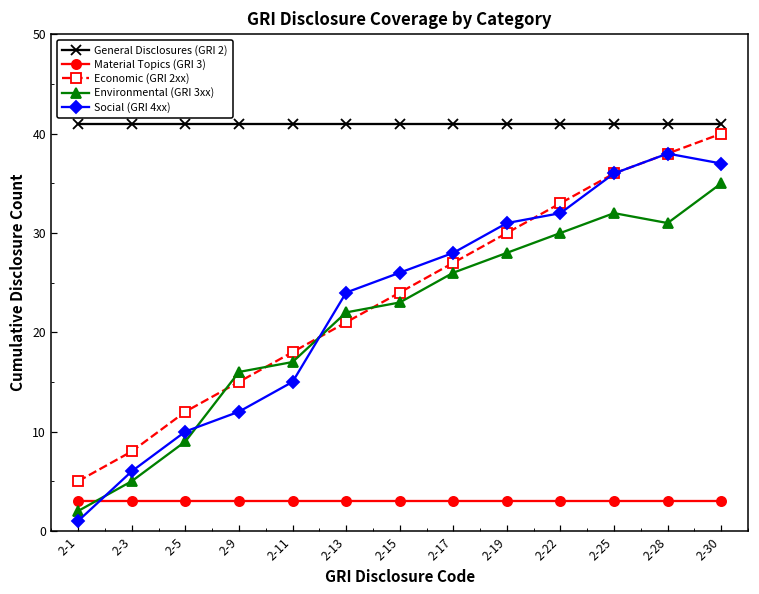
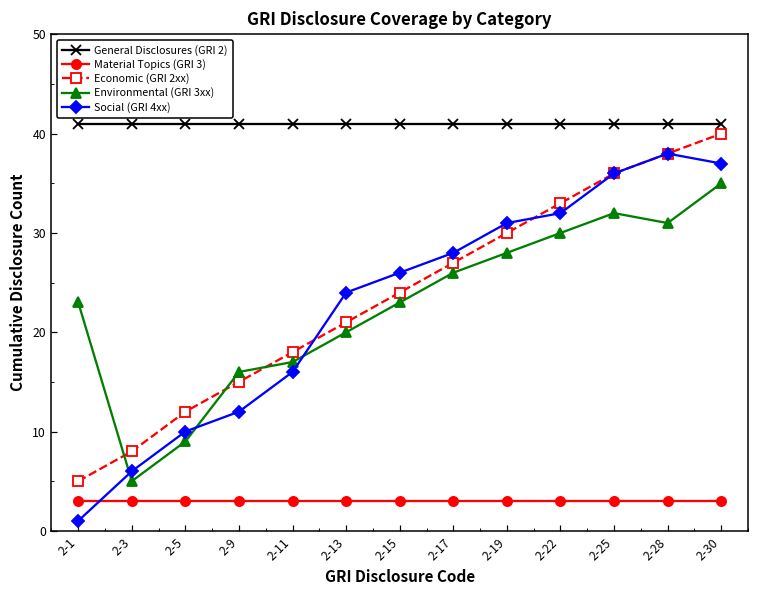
Environmental (GRI 3xx), 2-1: 2 -> 23
Social (GRI 4xx), 2-11: 15 -> 16
Environmental (GRI 3xx), 2-13: 22 -> 20
